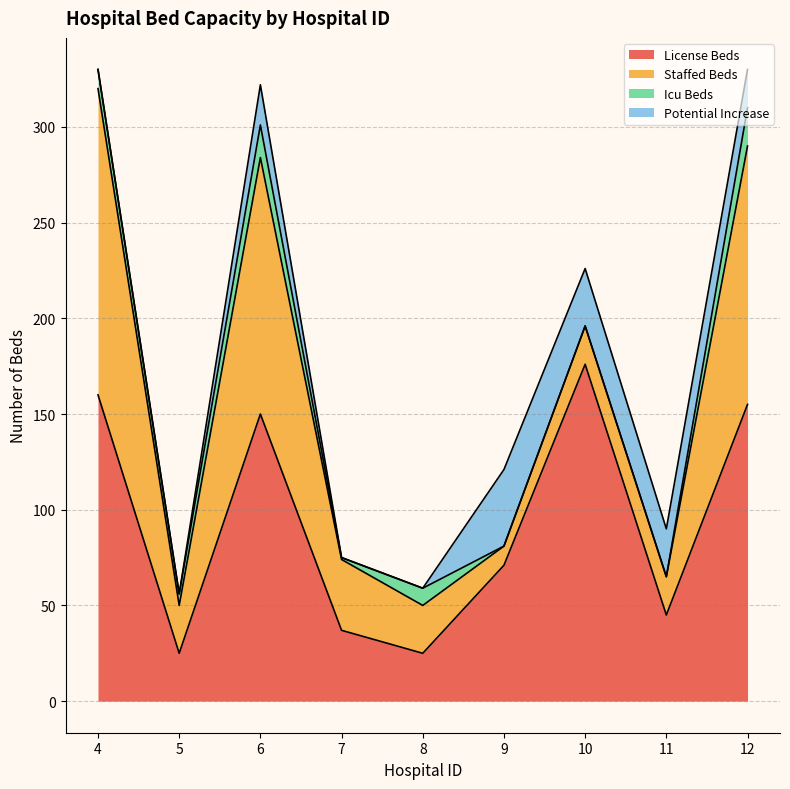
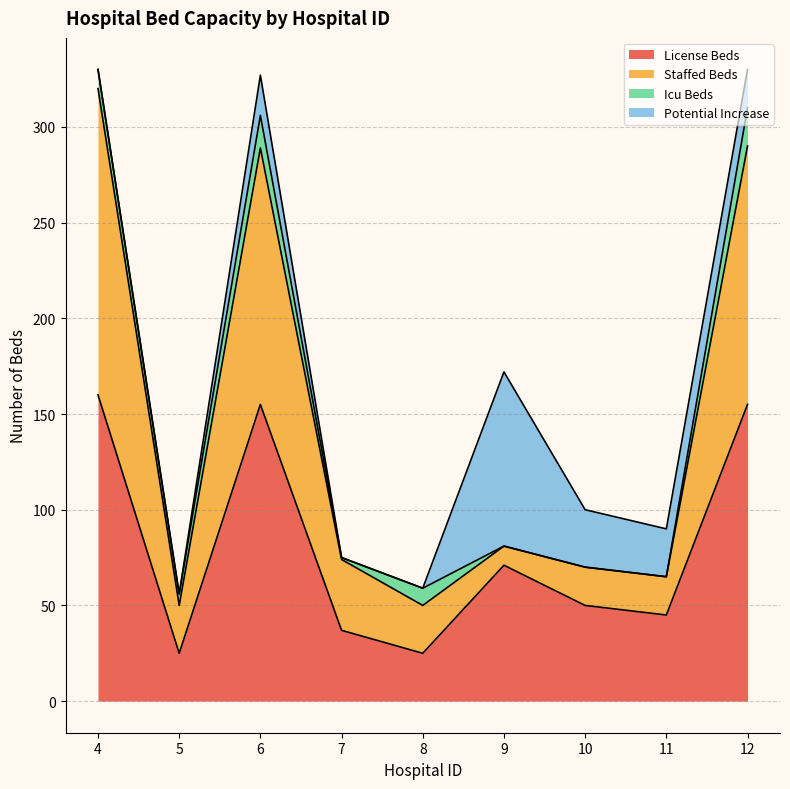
License Beds, 6: 150 -> 155
Potential Increase, 9: 40 -> 91
License Beds, 10: 176 -> 50
